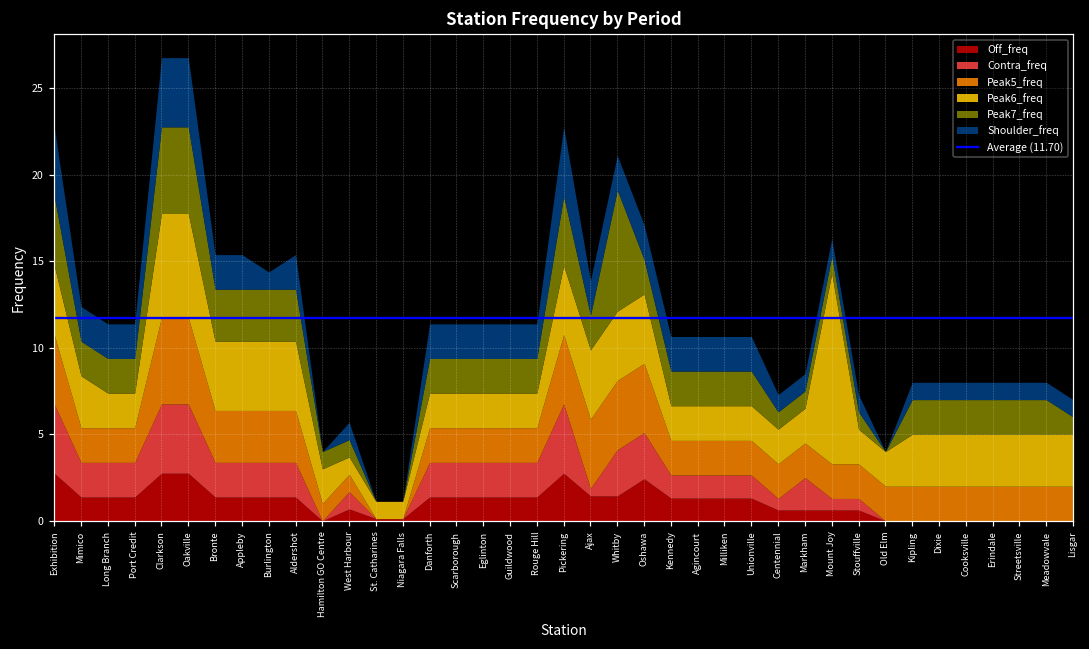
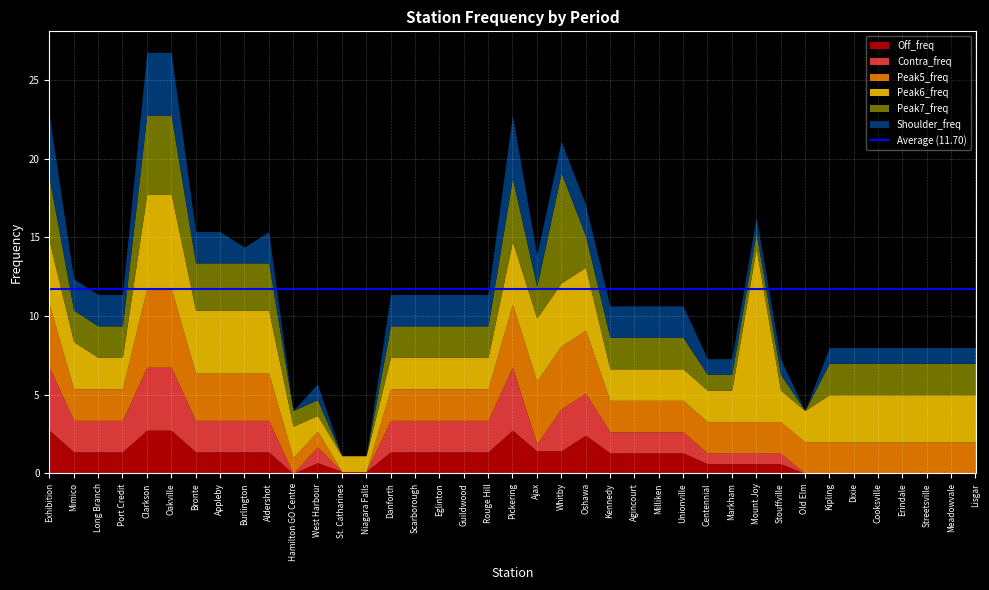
Contra_freq, Markham: 1.9 -> 0.7
Peak7_freq, Lisgar: 1 -> 2
